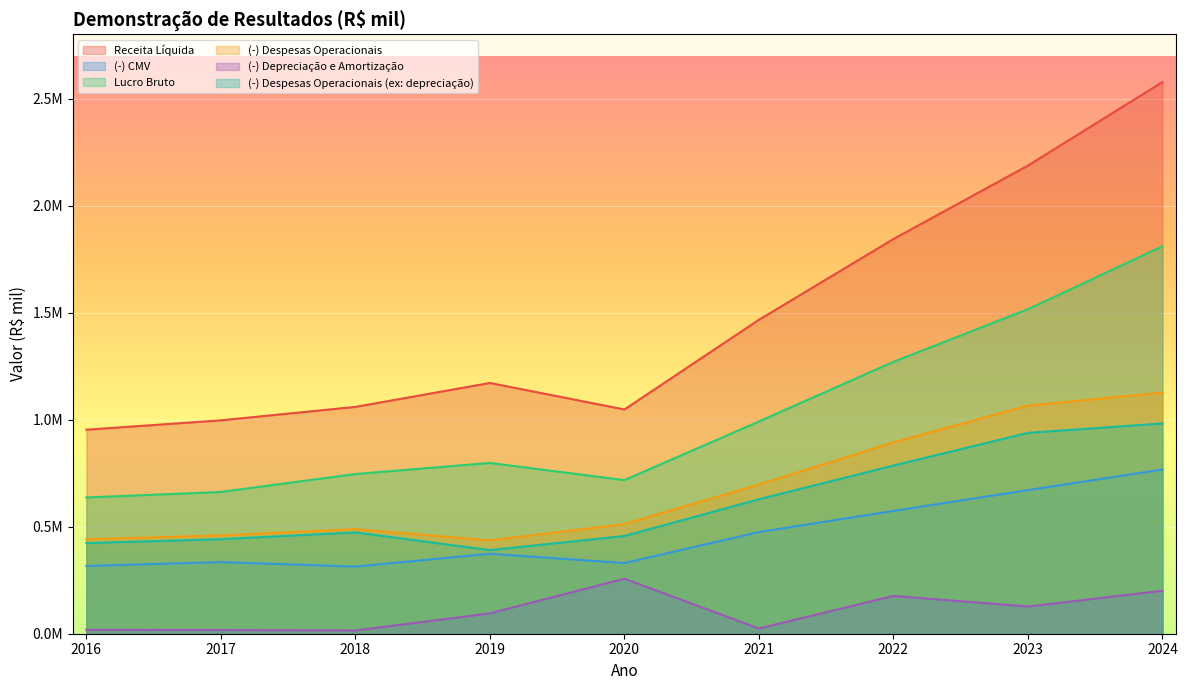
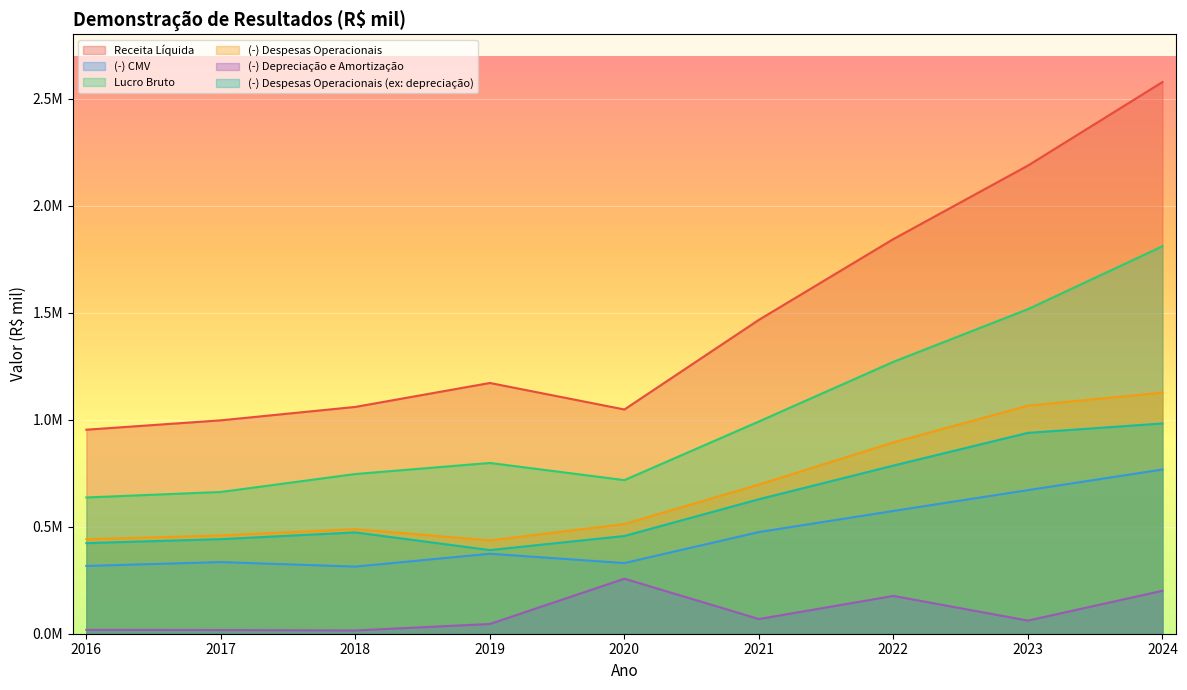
(-) Depreciação e Amortização, 2019: 100000 -> 50000
(-) Depreciação e Amortização, 2021: 20000 -> 70000
(-) Depreciação e Amortização, 2023: 130000 -> 60000
